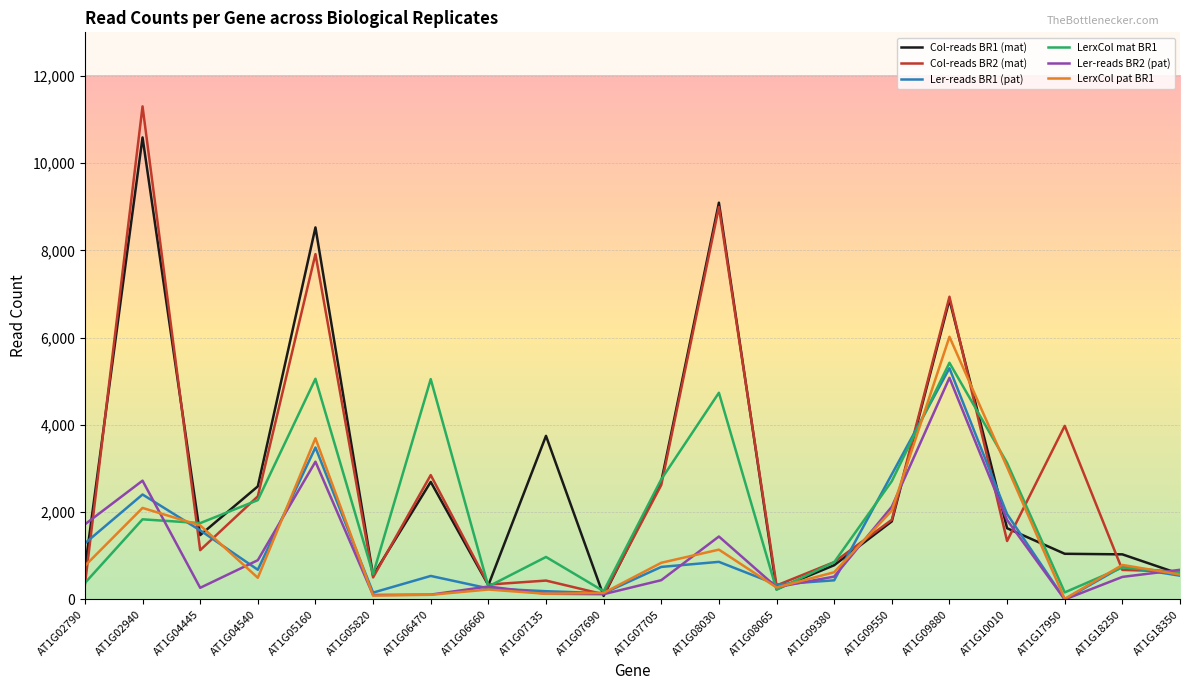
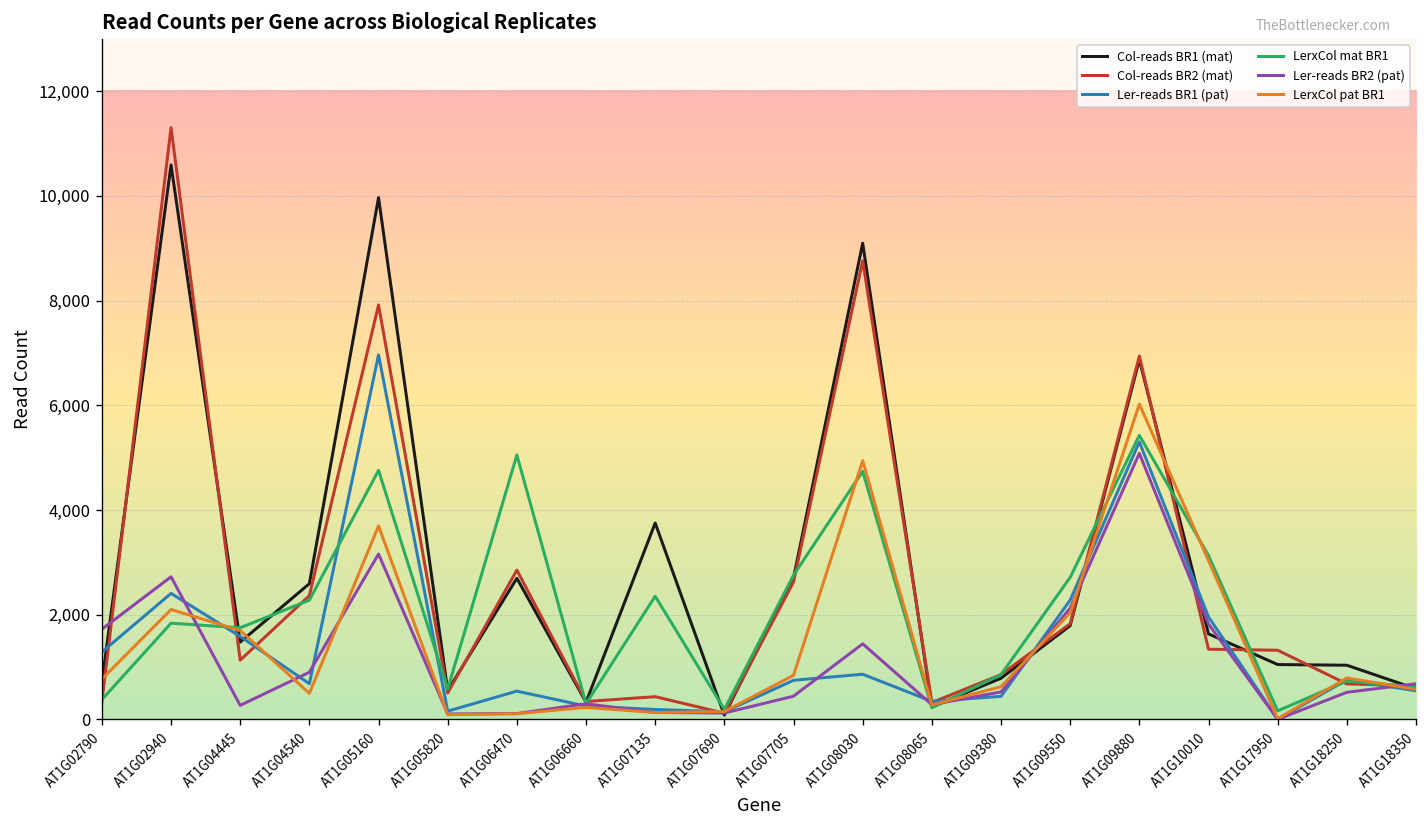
Col-reads BR1 (mat), AT1G05160: 8,500 -> 10,000
Ler-reads BR1 (pat), AT1G05160: 3,500 -> 7,000
LerxCol mat BR1, AT1G05160: 5,100 -> 4,800
LerxCol mat BR1, AT1G07135: 1,000 -> 2,400
Col-reads BR2 (mat), AT1G08030: 9,000 -> 8,800
LerxCol pat BR1, AT1G08030: 1,100 -> 4,900
Ler-reads BR1 (pat), AT1G09550: 2,900 -> 2,300
Col-reads BR2 (mat), AT1G17950: 4,000 -> 1,300
